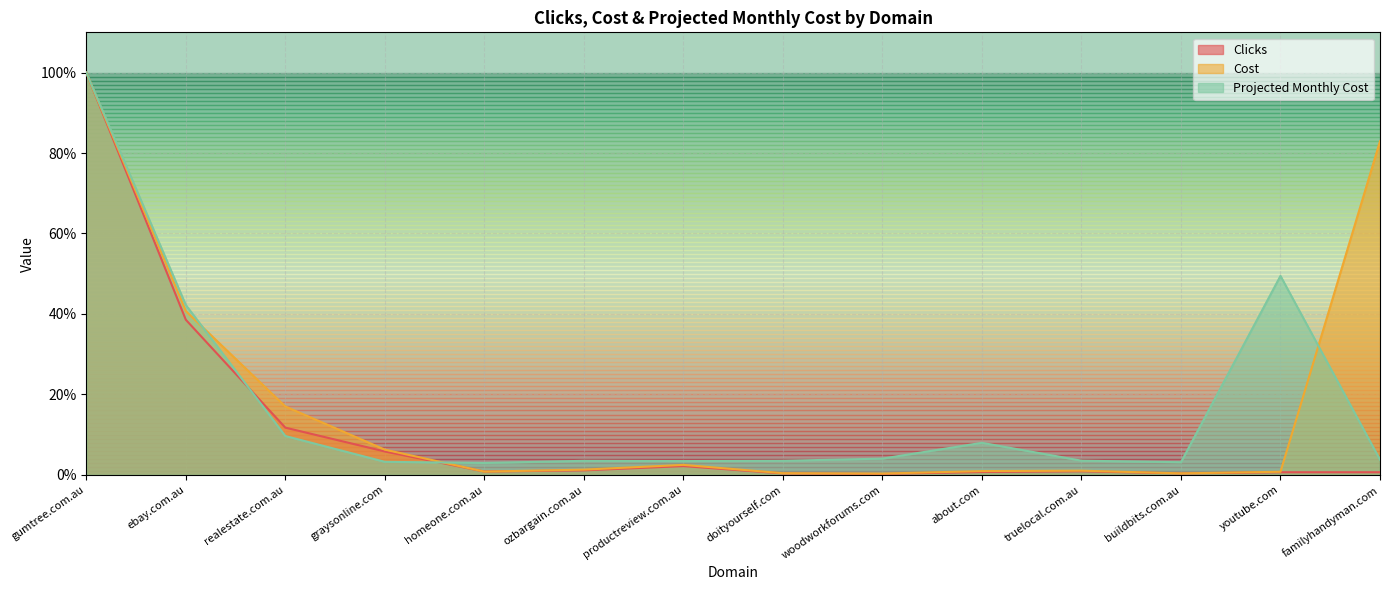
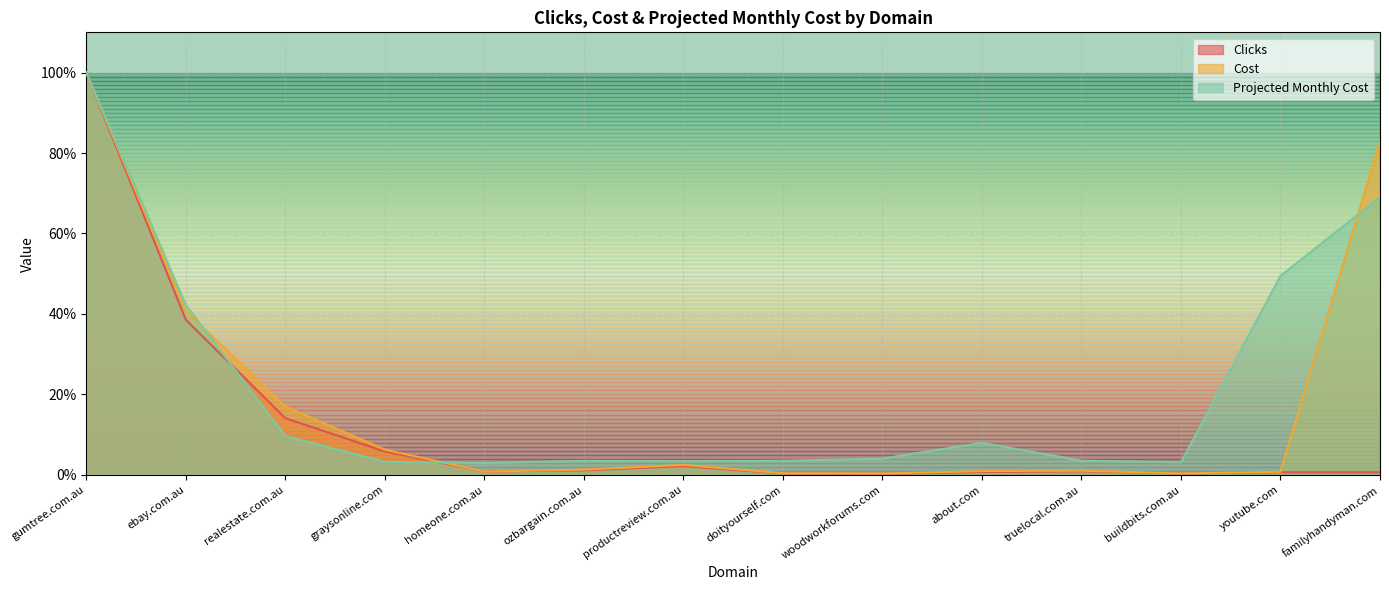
Clicks, realestate.com.au: 12% -> 14%
Projected Monthly Cost, familyhandyman.com: 4% -> 69%
